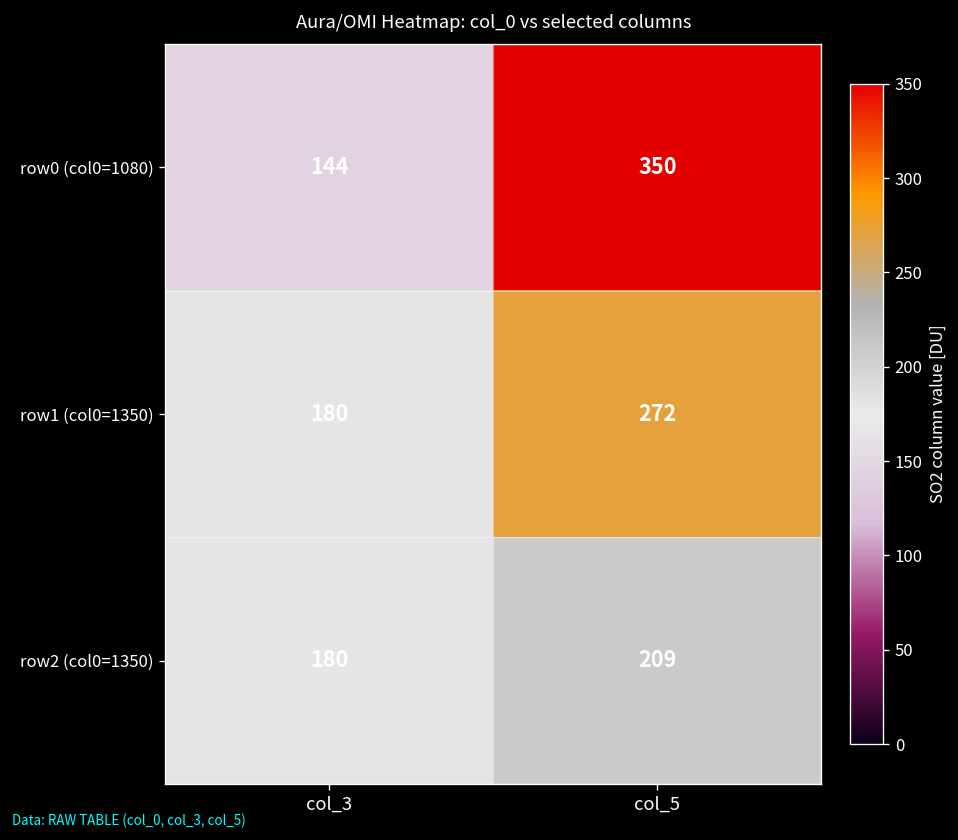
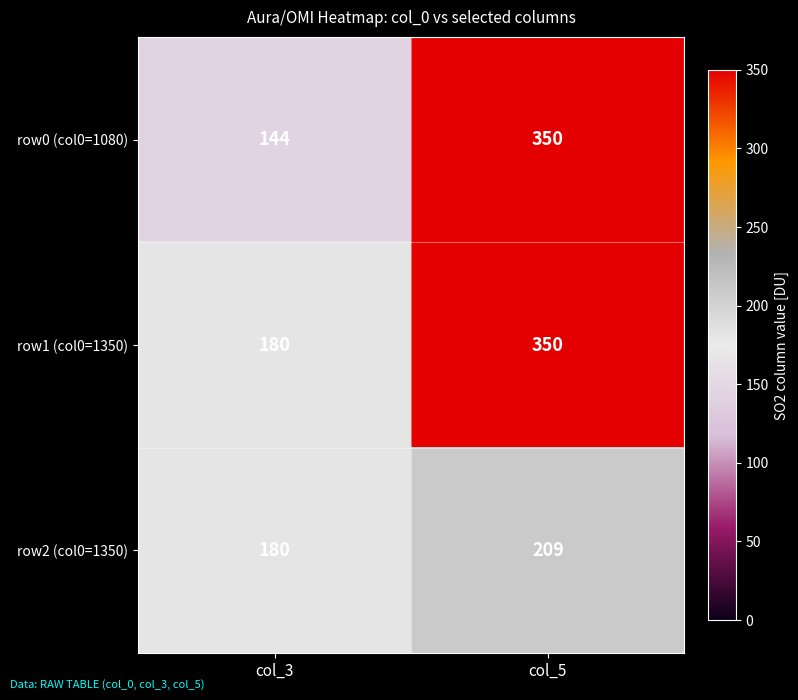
row1 (col0=1350), col_5: 272 -> 350
